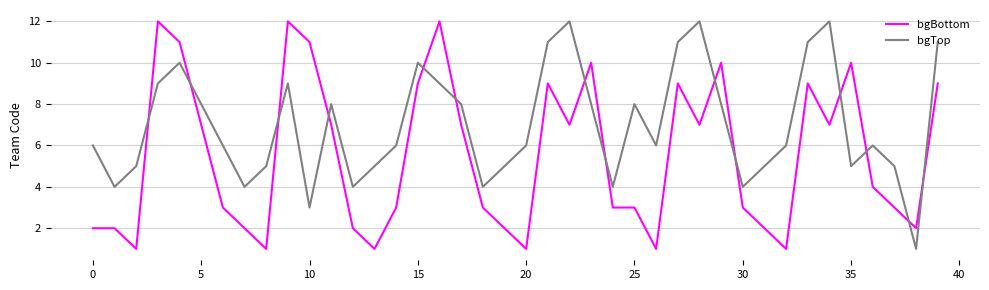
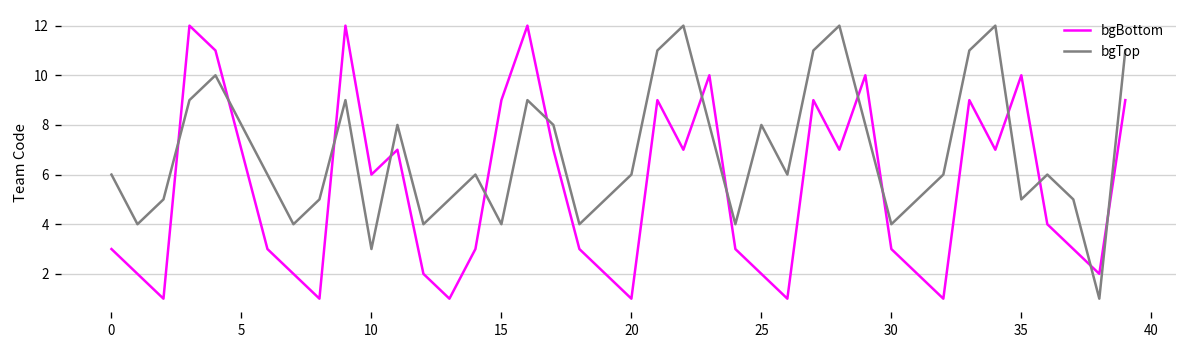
bgBottom, 0: 2 -> 3
bgBottom, 10: 11 -> 6
bgTop, 15: 10 -> 4
bgBottom, 25: 3 -> 2
